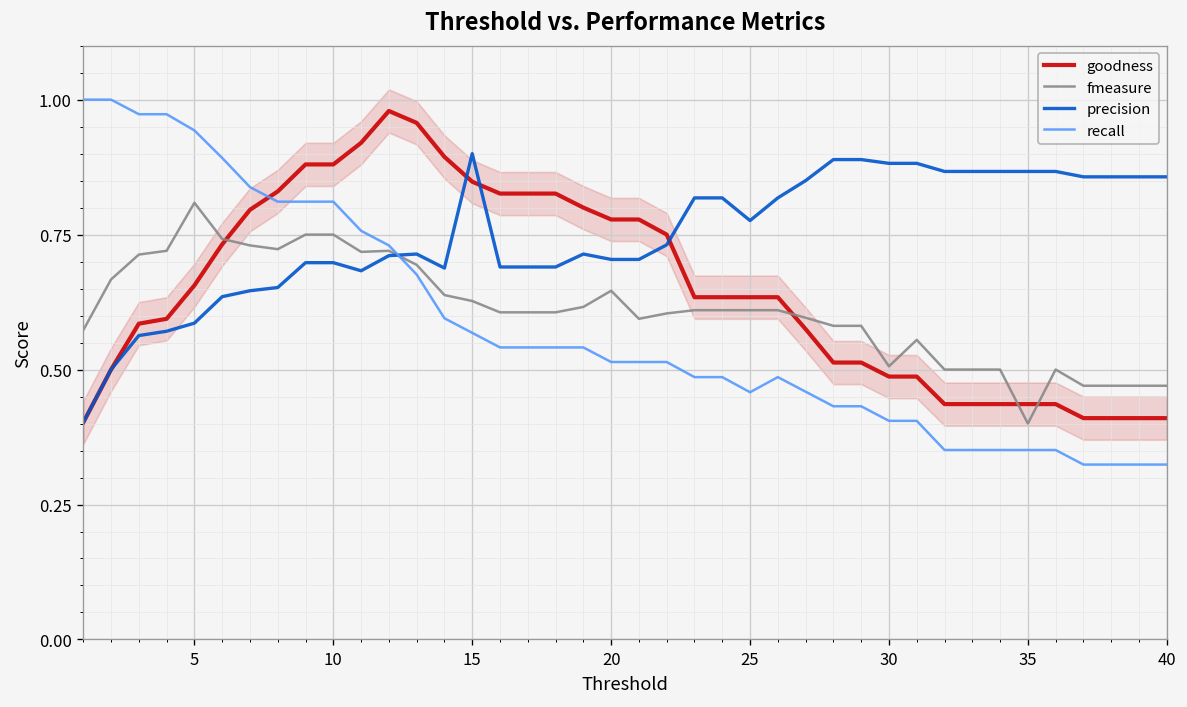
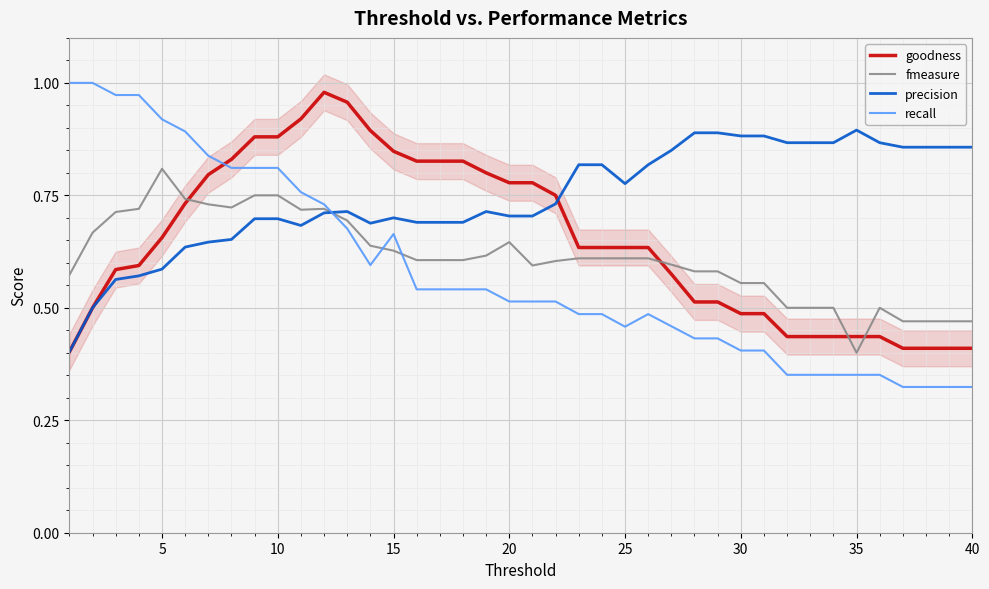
recall, 5: 0.94 -> 0.92
precision, 15: 0.9 -> 0.7
recall, 15: 0.57 -> 0.66
fmeasure, 30: 0.51 -> 0.56
precision, 35: 0.87 -> 0.90
